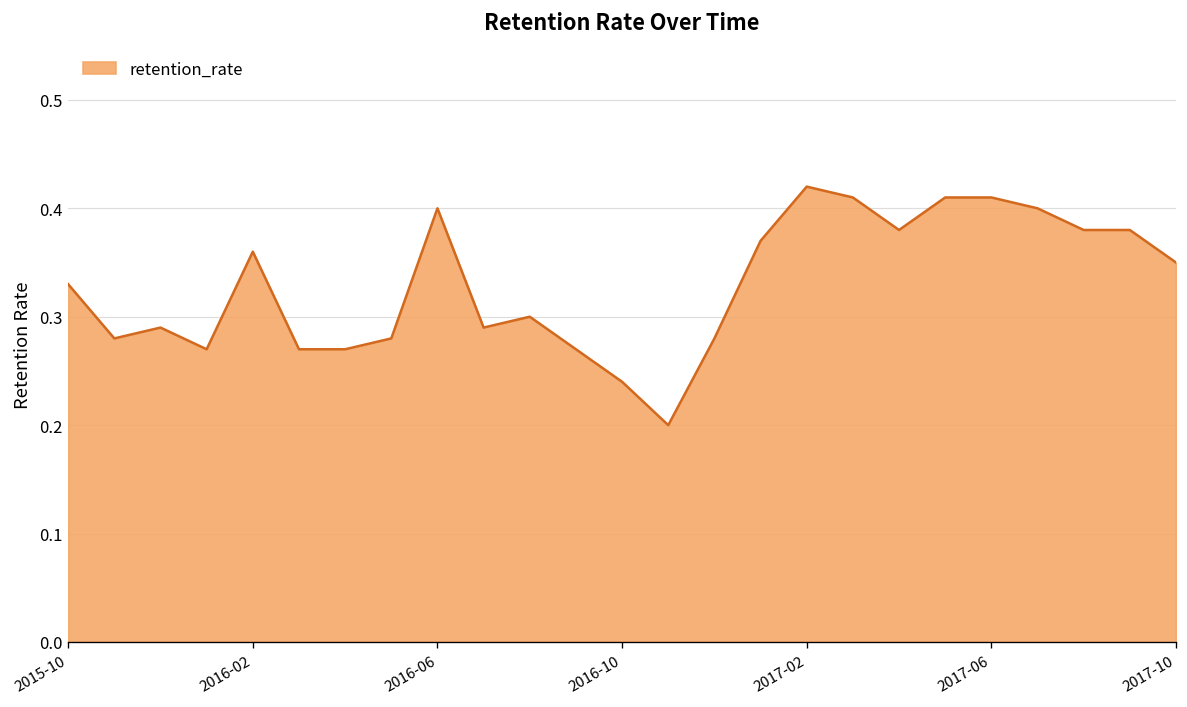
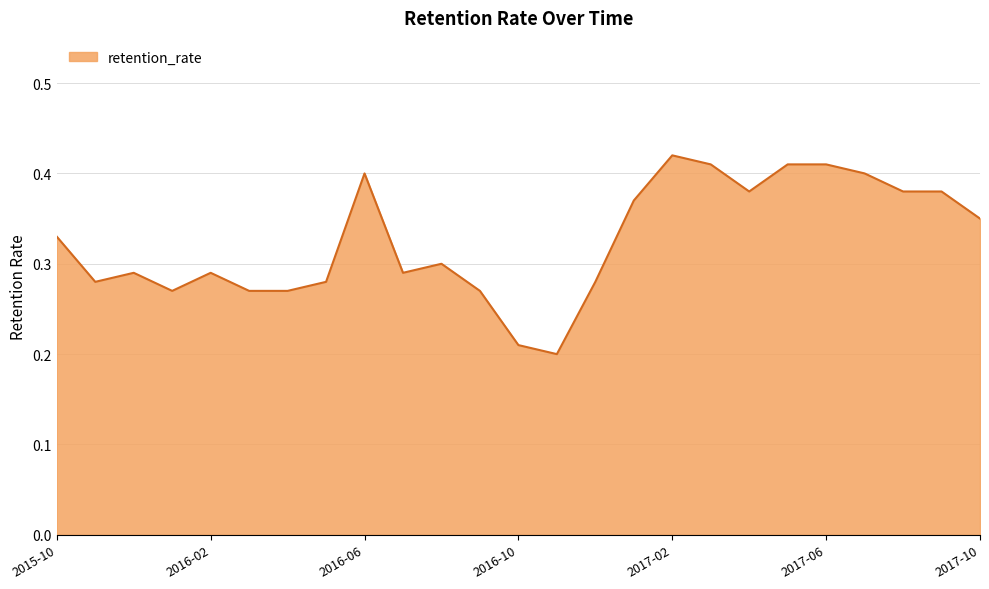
2016-02: 0.36 -> 0.29
2016-10: 0.24 -> 0.21
